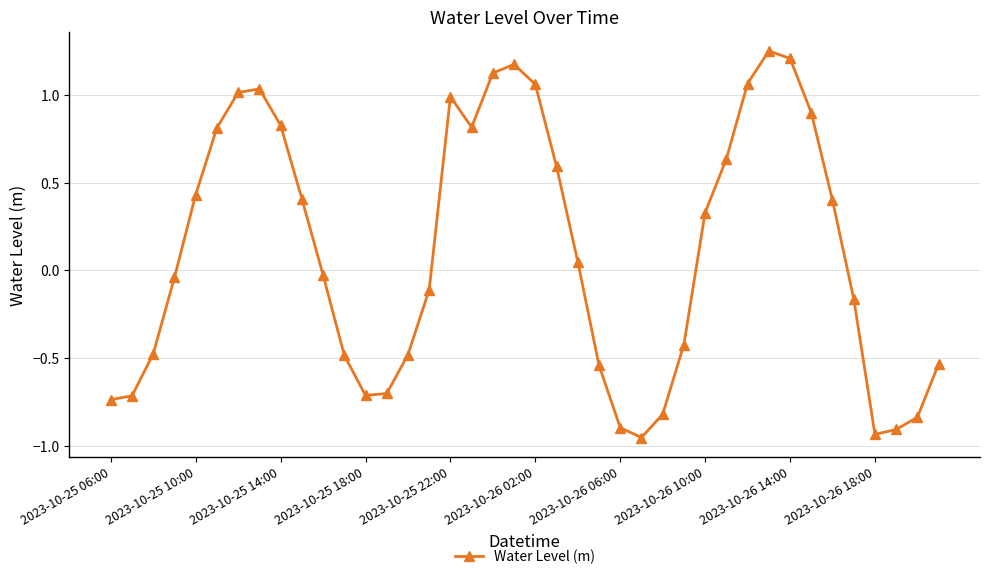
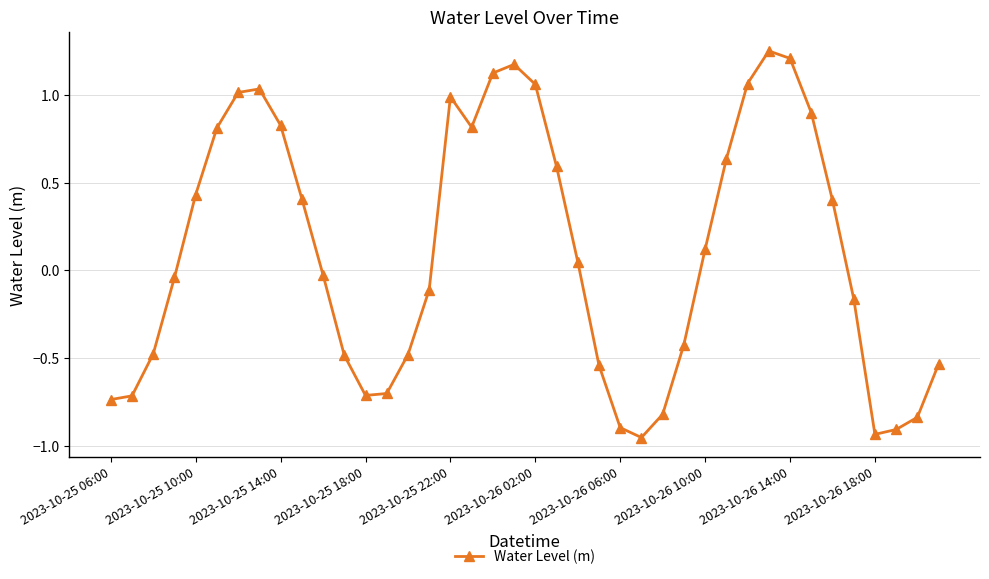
2023-10-26 10:00: 0.33 -> 0.12
